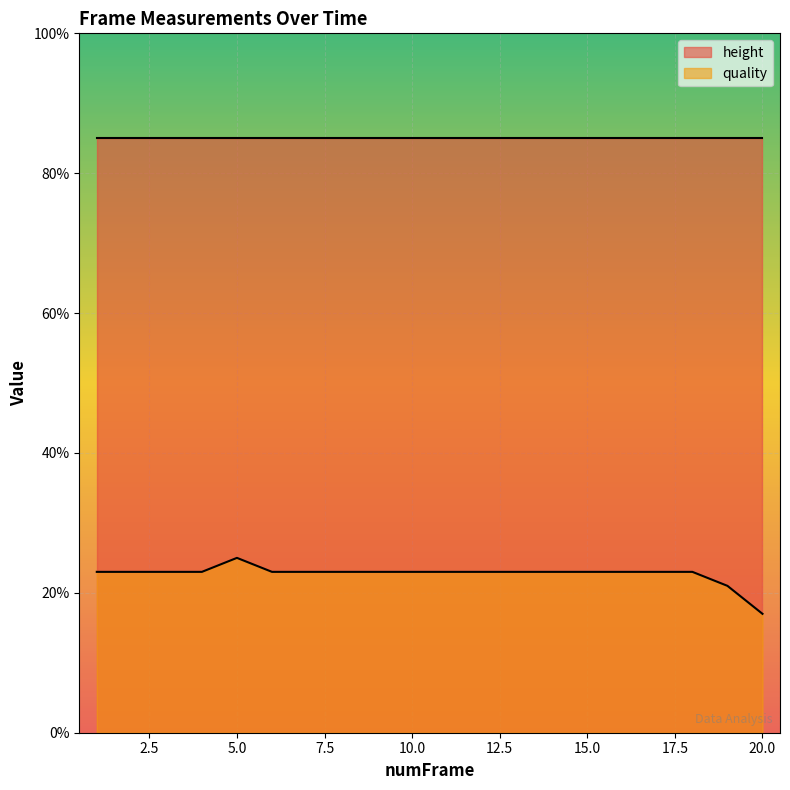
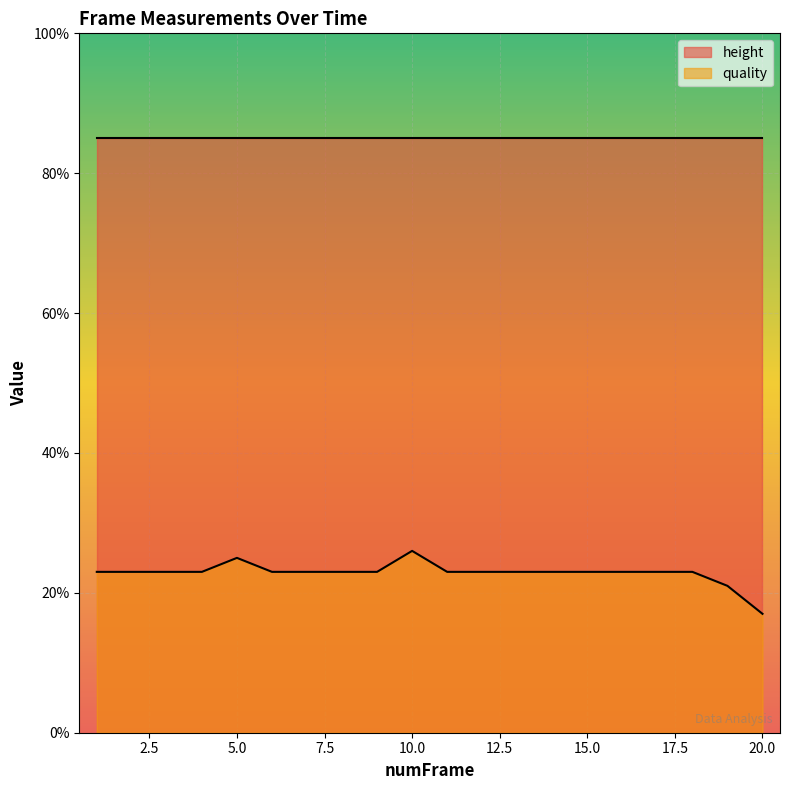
quality, 10.0: 23% -> 26%
